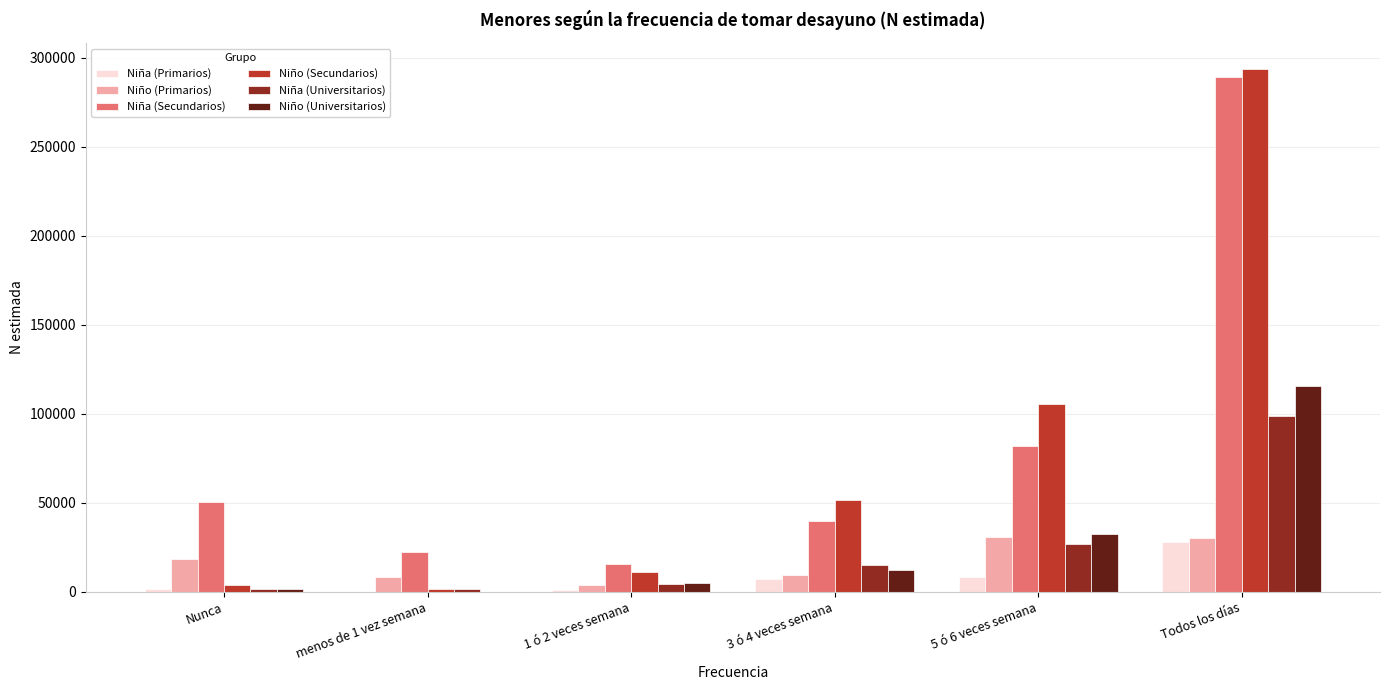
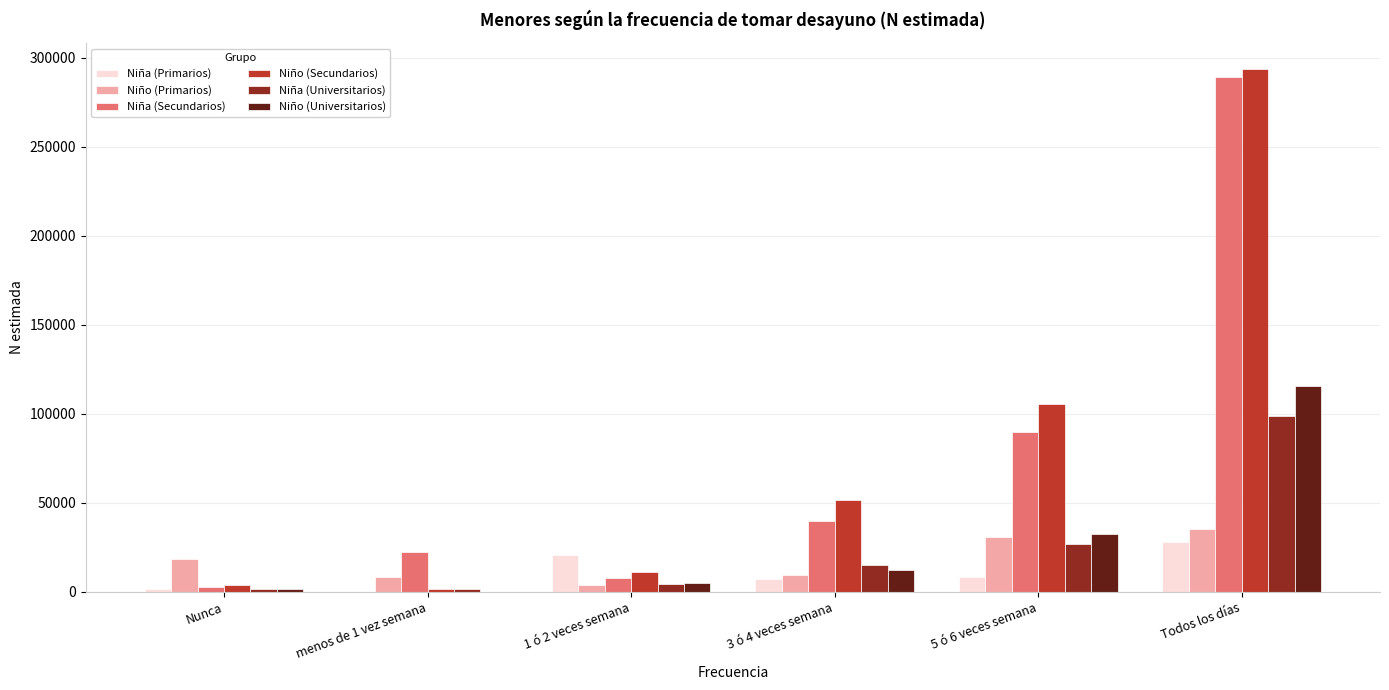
Niña (Secundarios), Nunca: 51000 -> 2000
Niña (Primarios), 1 ó 2 veces semana: 1000 -> 20000
Niña (Secundarios), 1 ó 2 veces semana: 15000 -> 8000
Niña (Secundarios), 5 ó 6 veces semana: 82000 -> 90000
Niño (Primarios), Todos los días: 30000 -> 35000
